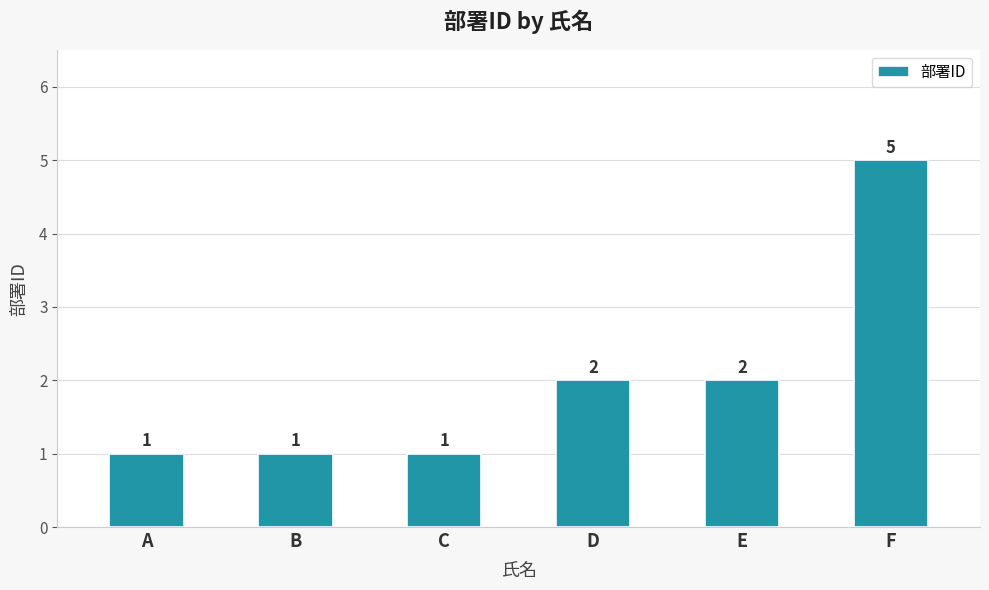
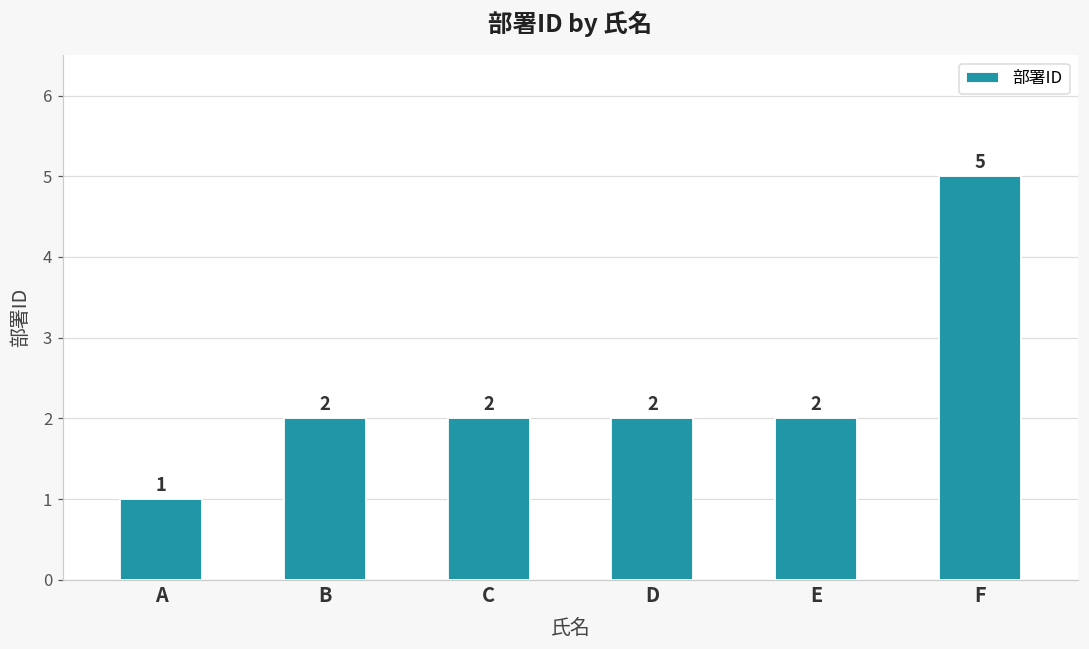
B: 1 -> 2
C: 1 -> 2
